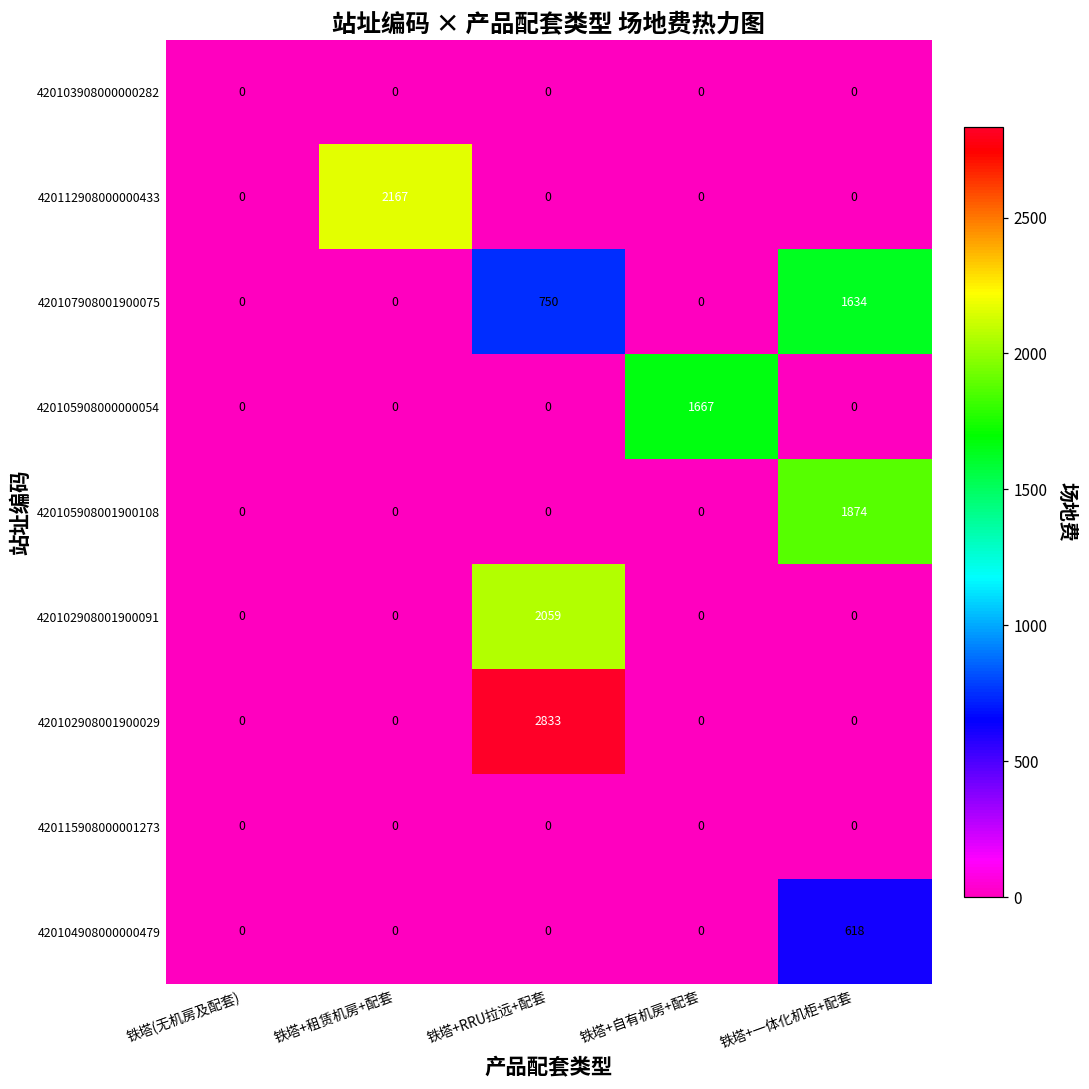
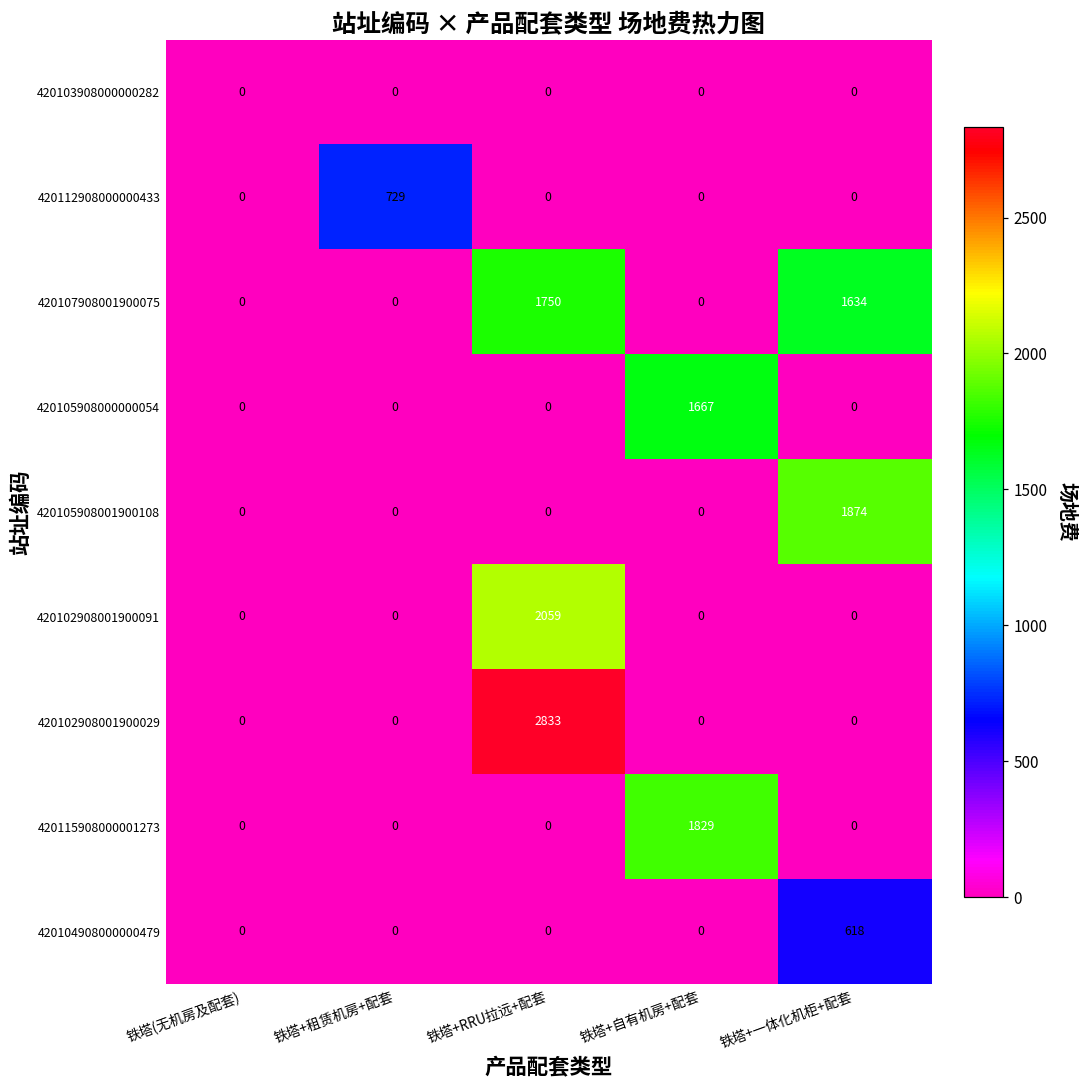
420112908000000433, 铁塔+租赁机房+配套: 2167 -> 729
420107908001900075, 铁塔+RRU拉远+配套: 750 -> 1750
420115908000001273, 铁塔+自有机房+配套: 0 -> 1829
